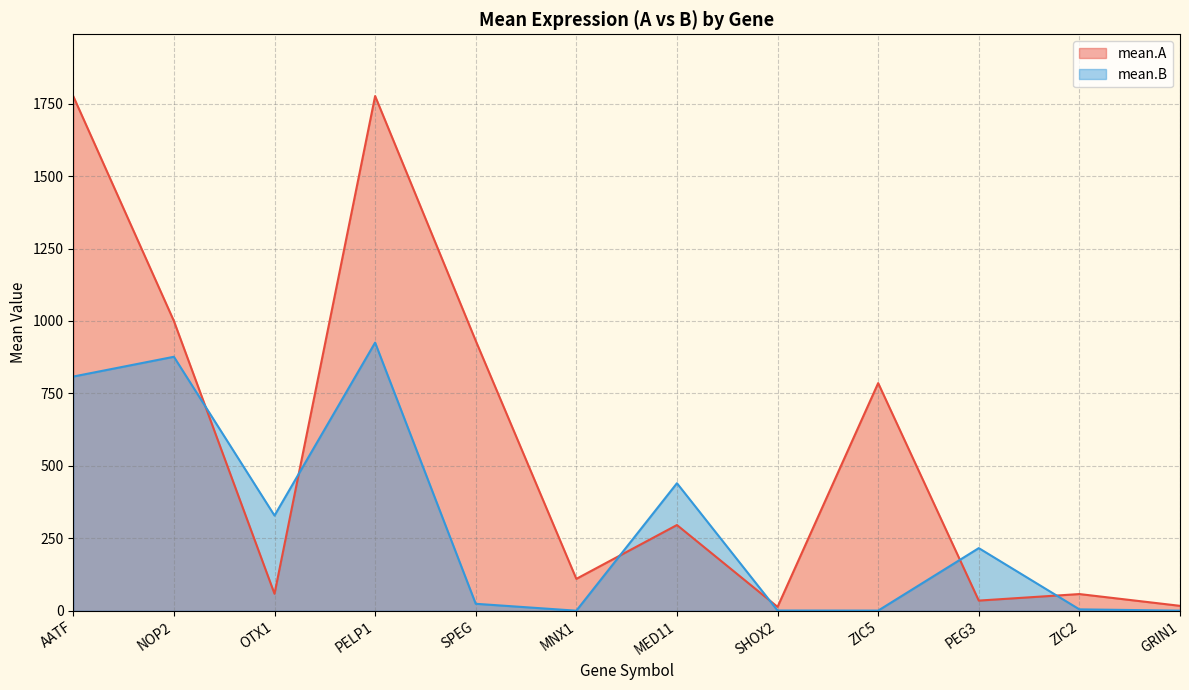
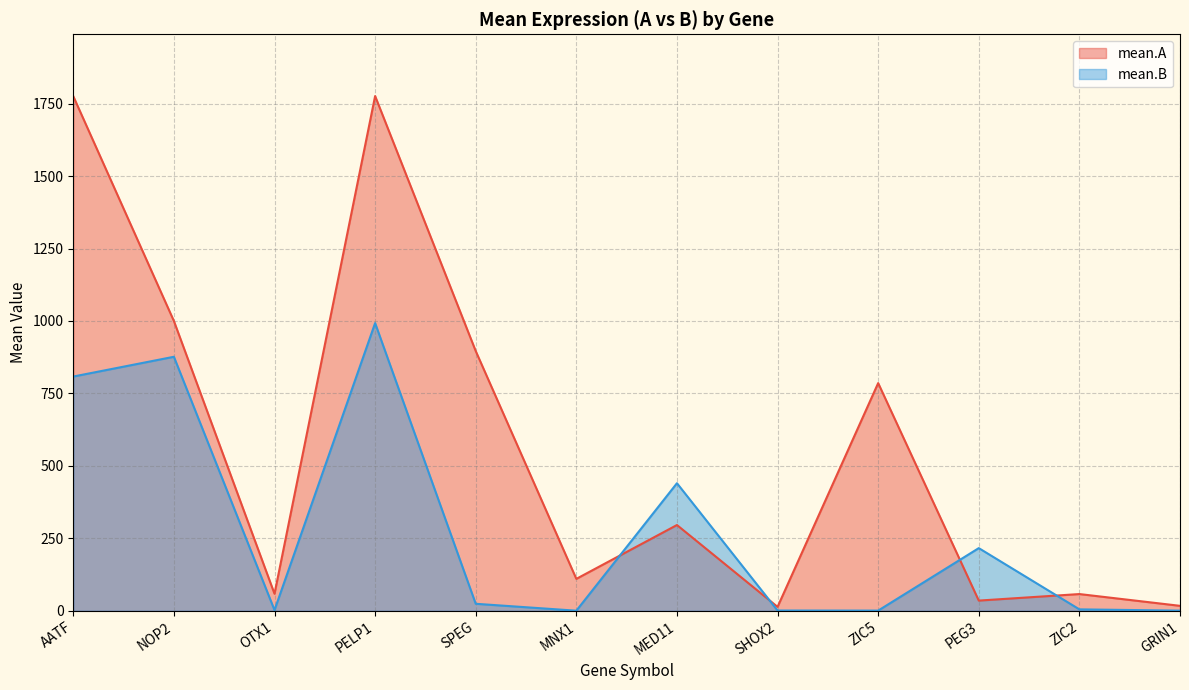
mean.B, OTX1: 330 -> 0
mean.B, PELP1: 930 -> 990
mean.A, SPEG: 930 -> 900
